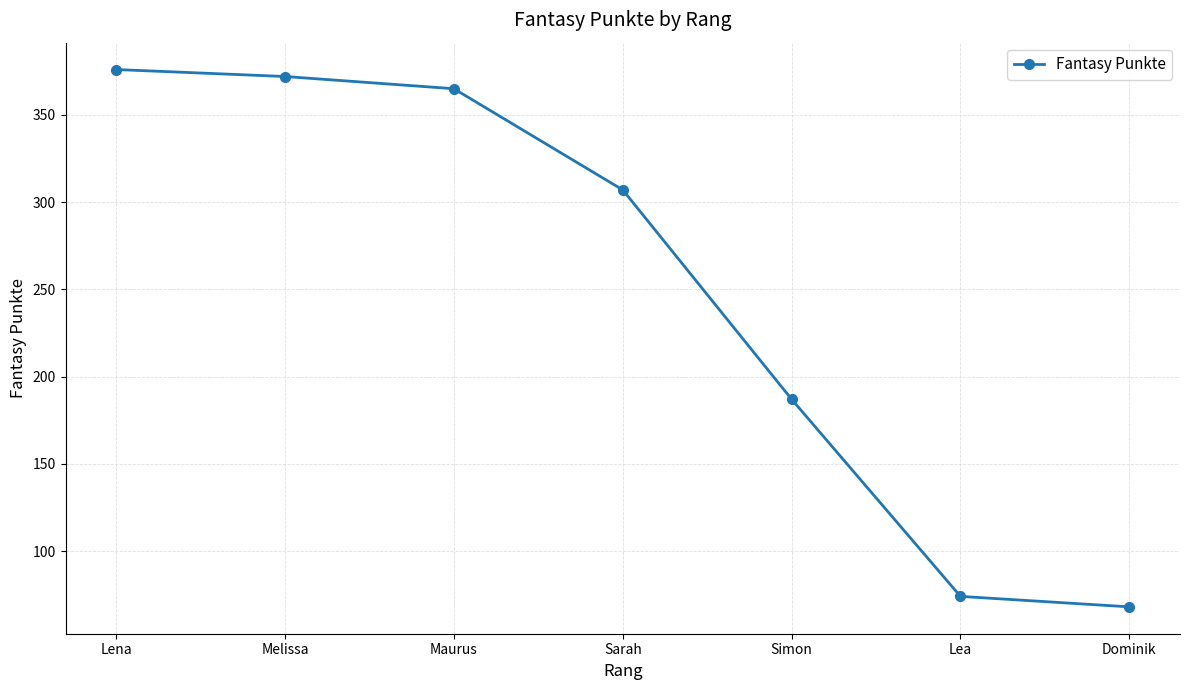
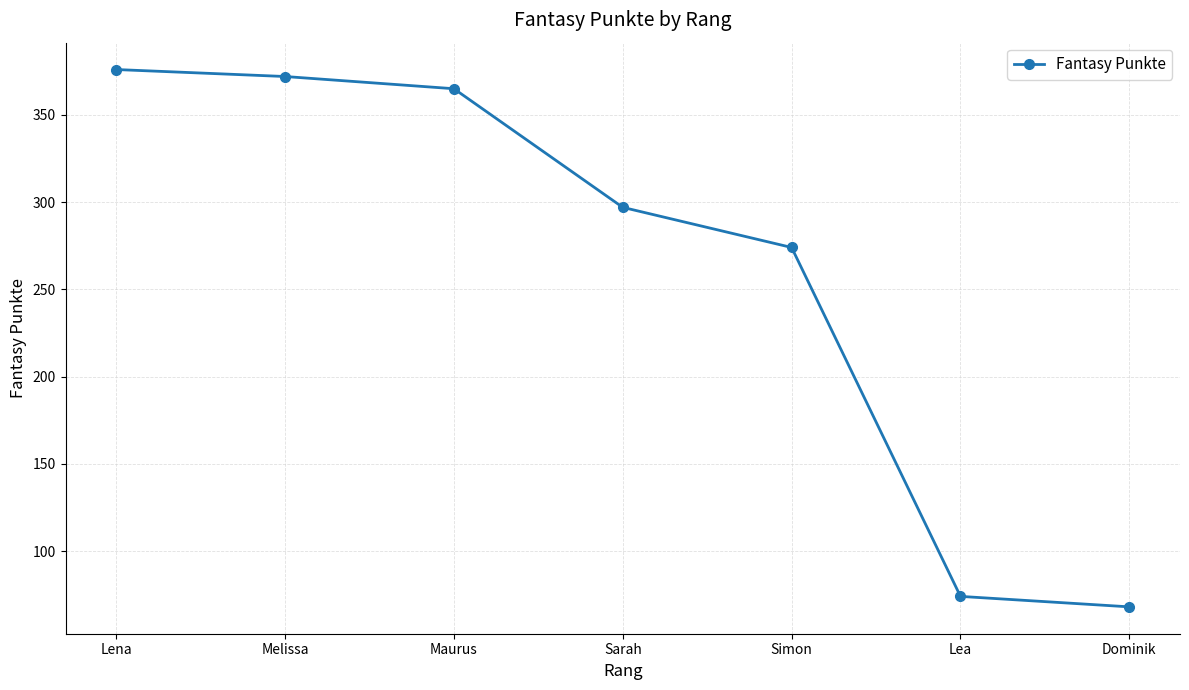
Sarah: 307 -> 297
Simon: 187 -> 274
